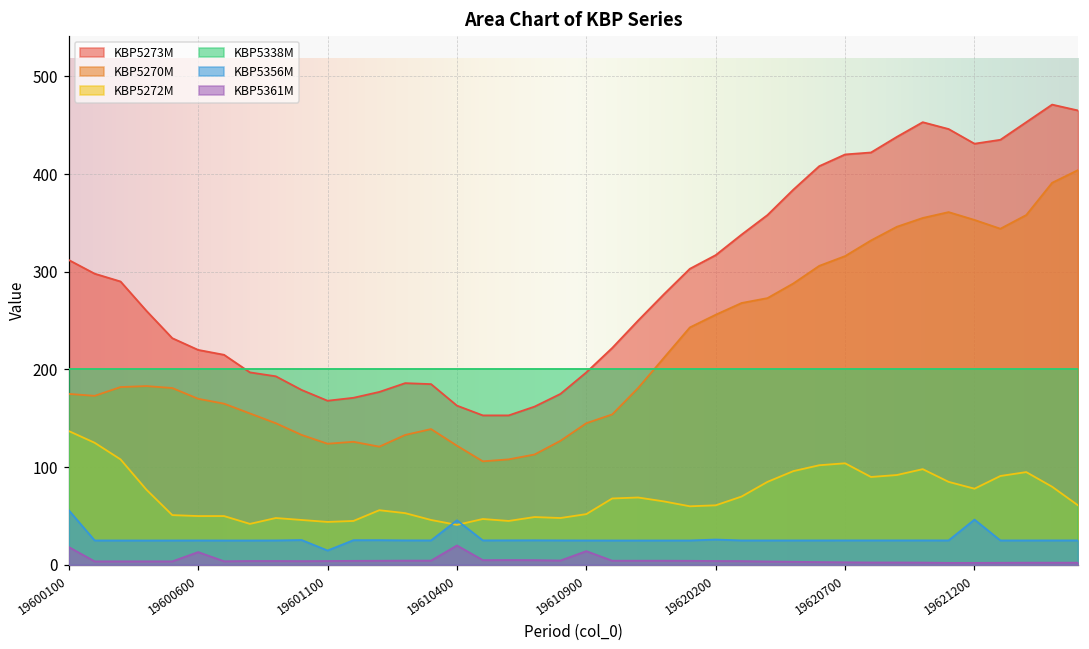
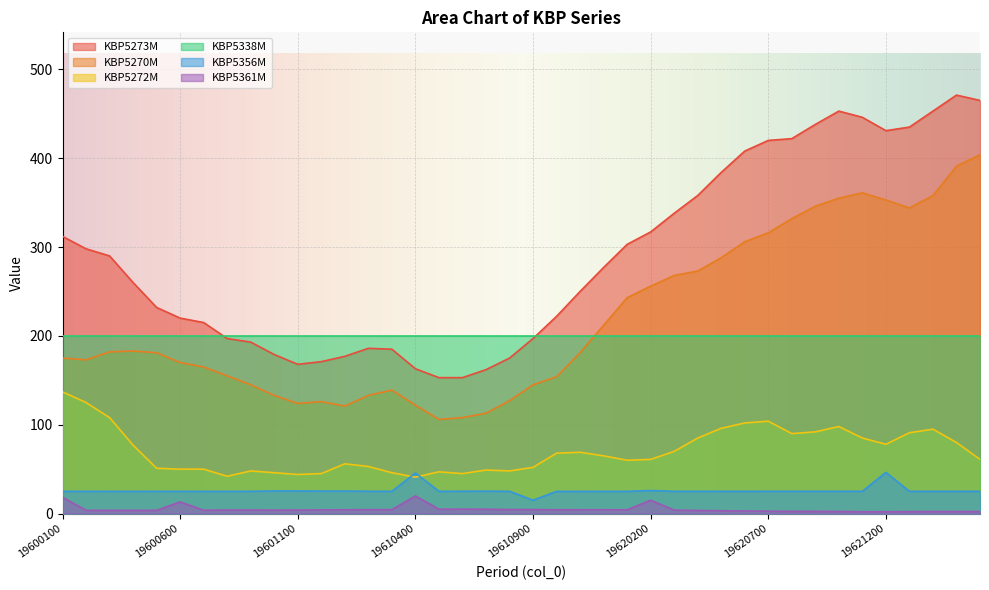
KBP5356M, 19600100: 60 -> 30
KBP5356M, 19601100: 10 -> 30
KBP5356M, 19610900: 30 -> 20
KBP5361M, 19610900: 10 -> 0
KBP5361M, 19620200: 0 -> 20
